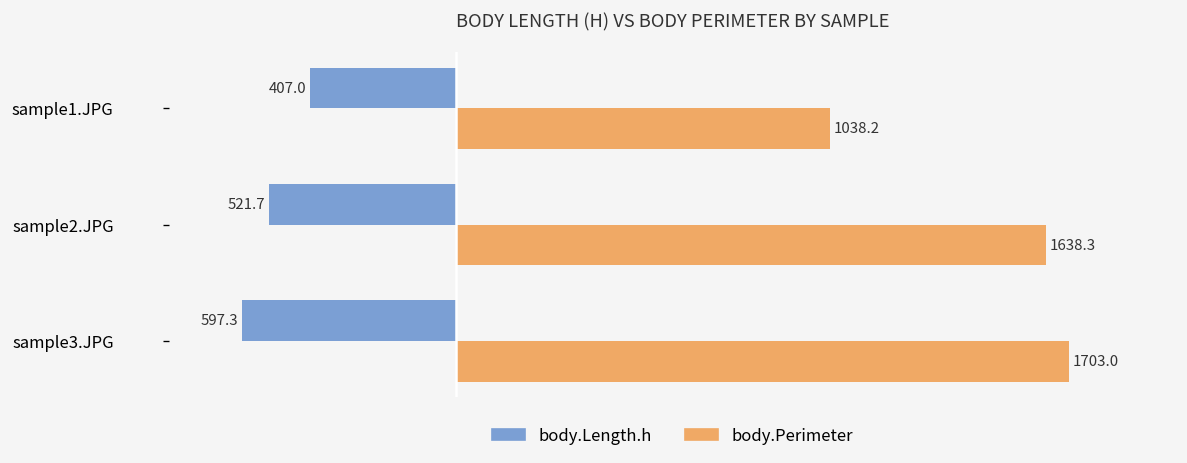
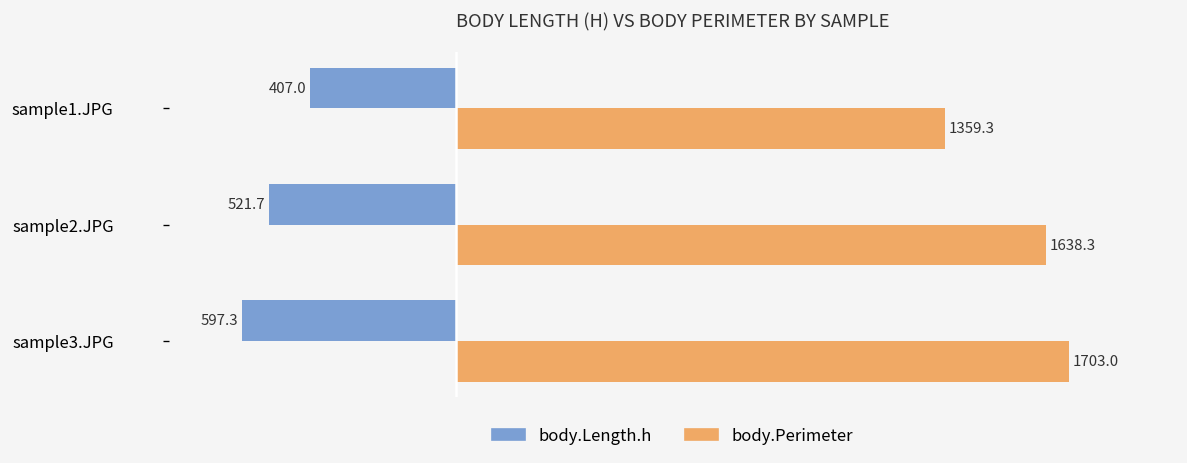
body.Perimeter, sample1.JPG: 1038.2 -> 1359.3
